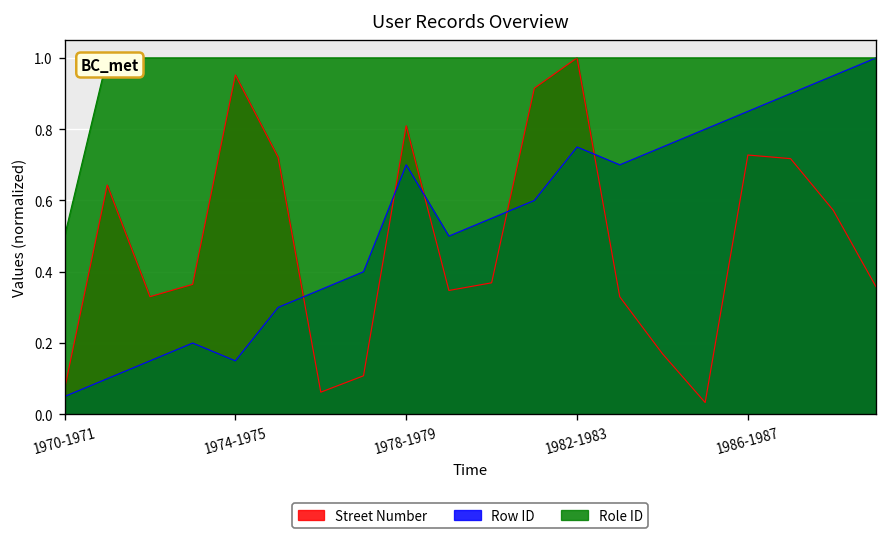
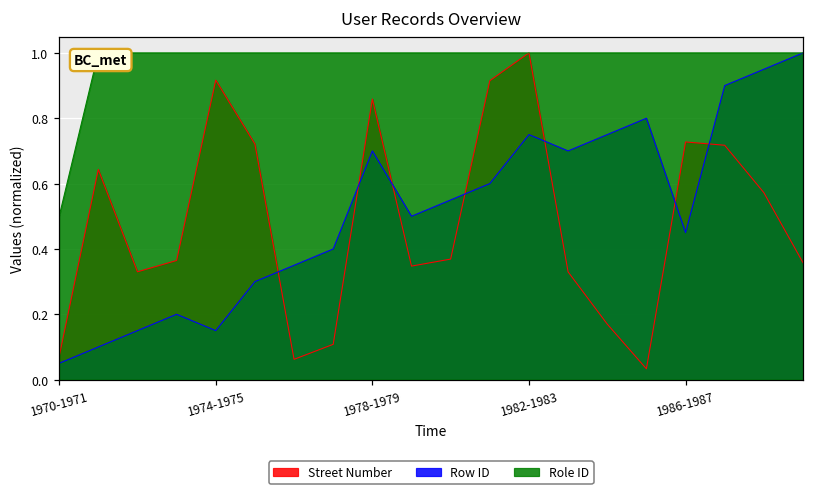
Street Number, 1974-1975: 0.95 -> 0.92
Street Number, 1978-1979: 0.81 -> 0.86
Row ID, 1986-1987: 0.85 -> 0.45
